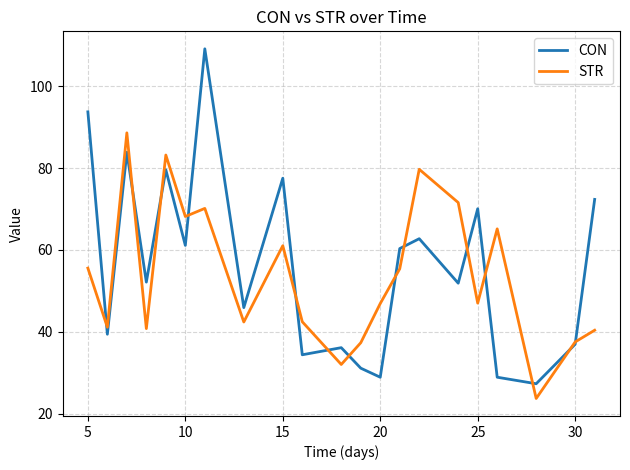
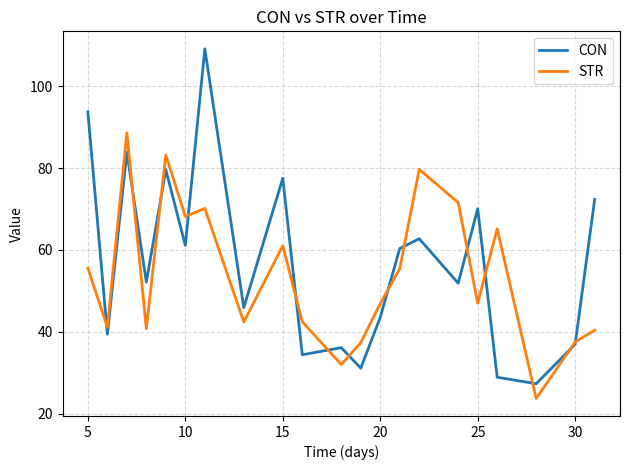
CON, 20: 29 -> 44
